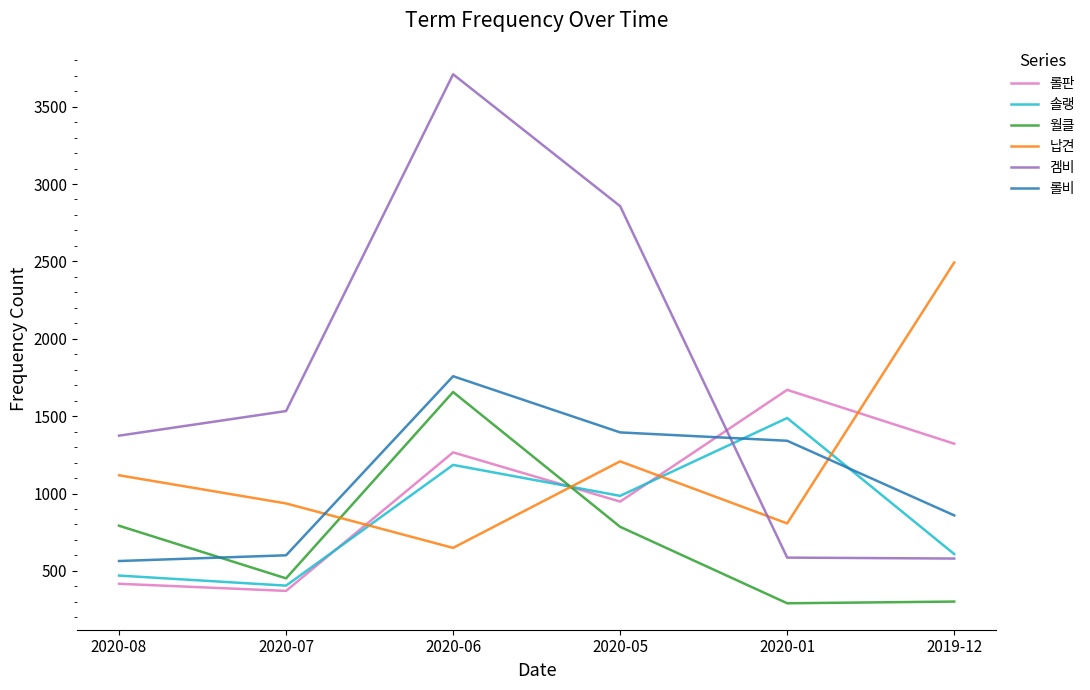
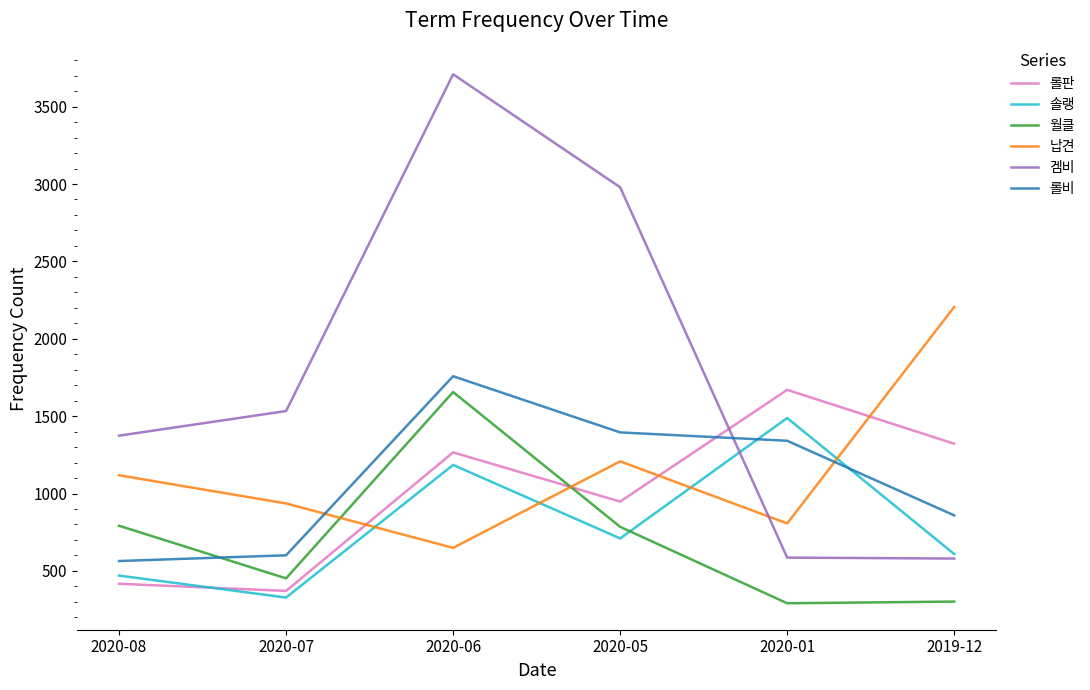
솔랭, 2020-07: 410 -> 330
솔랭, 2020-05: 990 -> 710
겜비, 2020-05: 2860 -> 2980
납견, 2019-12: 2490 -> 2210
